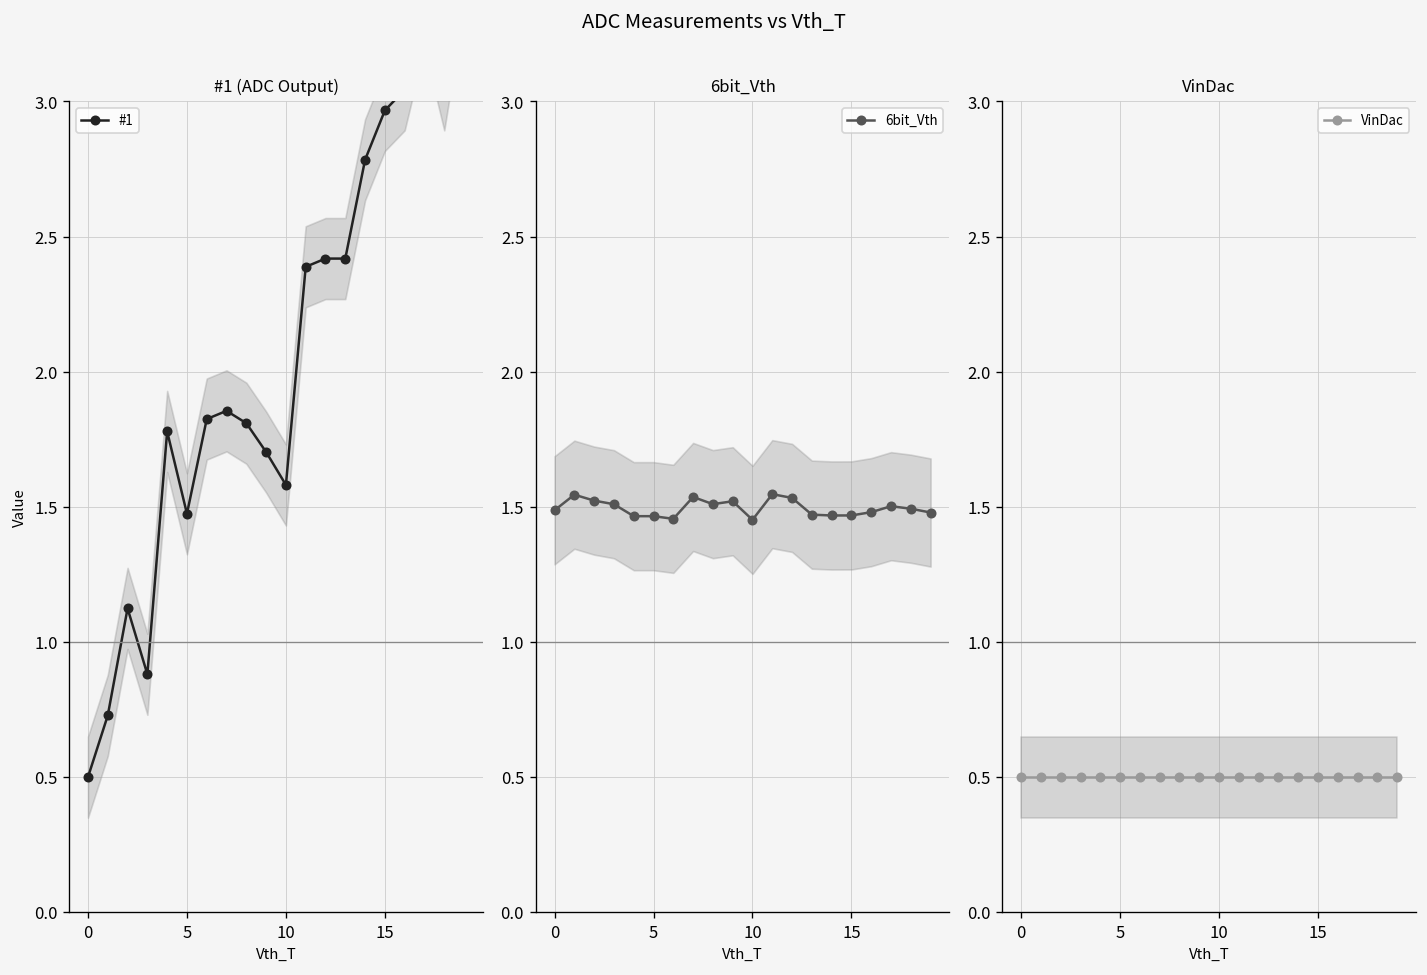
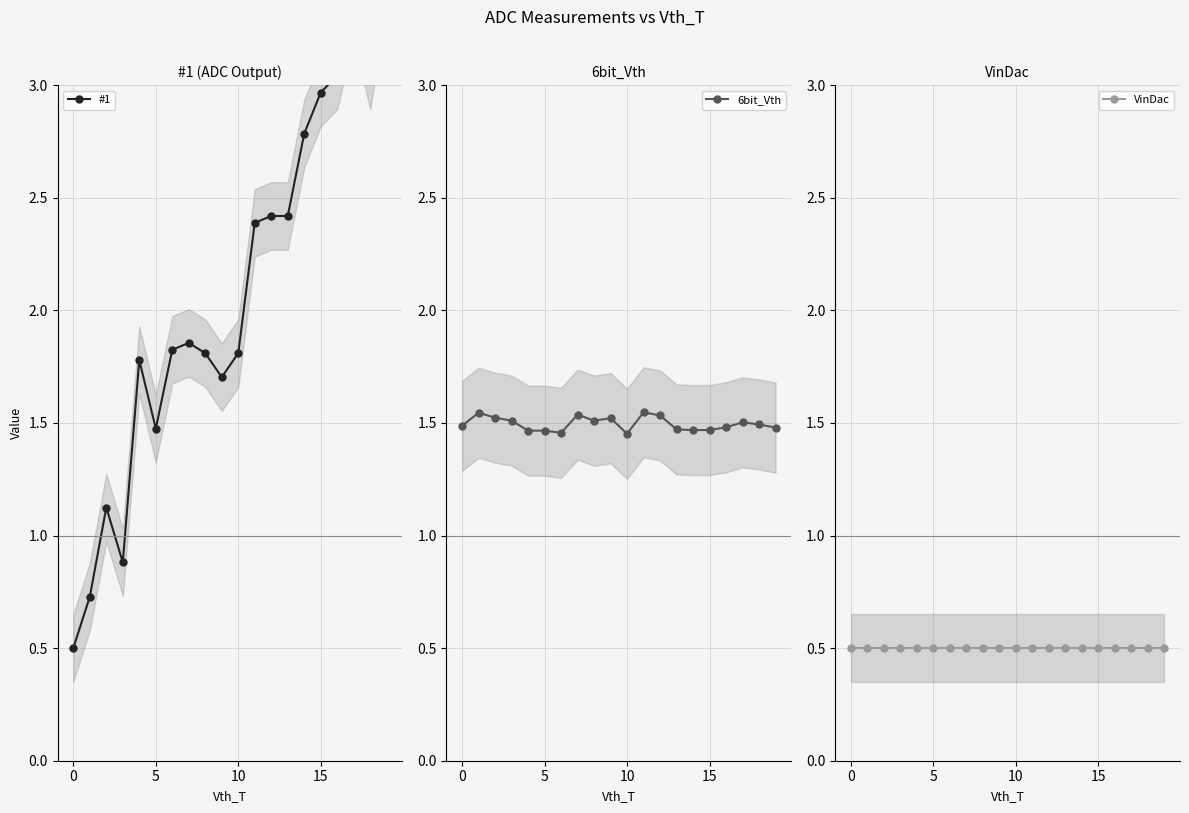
#1 (ADC Output), #1, 10: 1.58 -> 1.81
